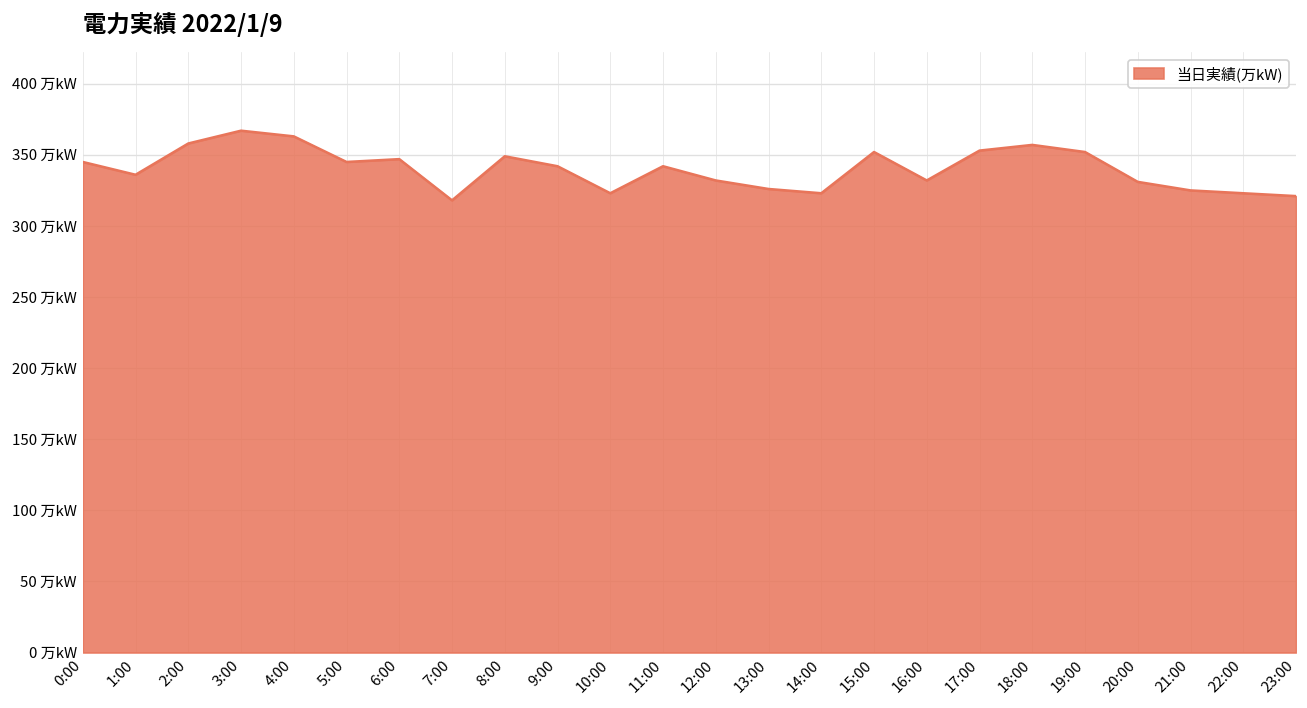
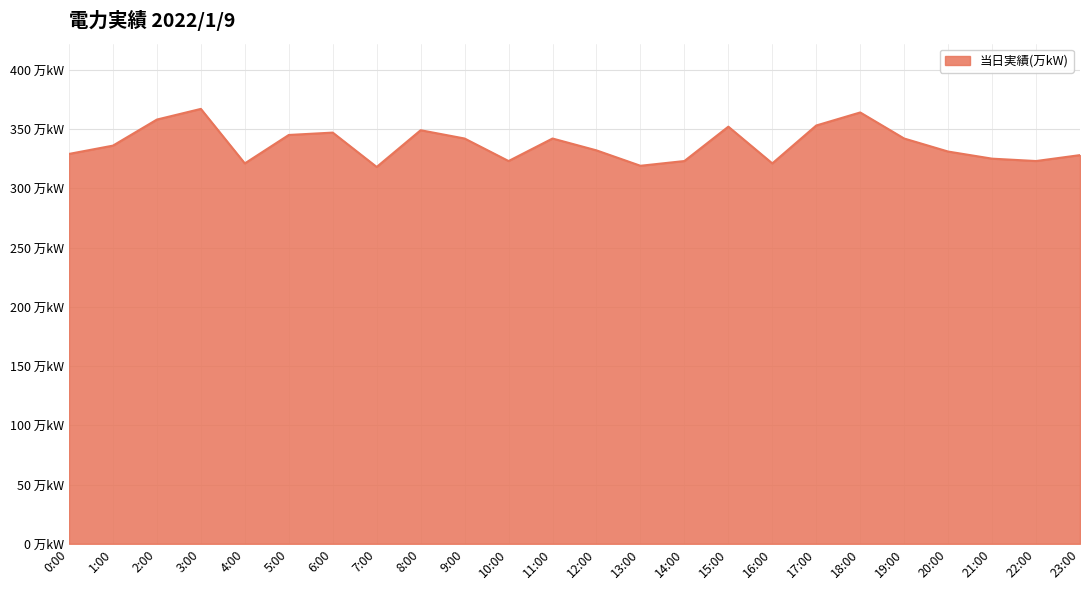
0:00: 345 万kW -> 329 万kW
4:00: 363 万kW -> 321 万kW
13:00: 326 万kW -> 319 万kW
16:00: 332 万kW -> 321 万kW
18:00: 357 万kW -> 364 万kW
19:00: 352 万kW -> 342 万kW
23:00: 321 万kW -> 328 万kW
